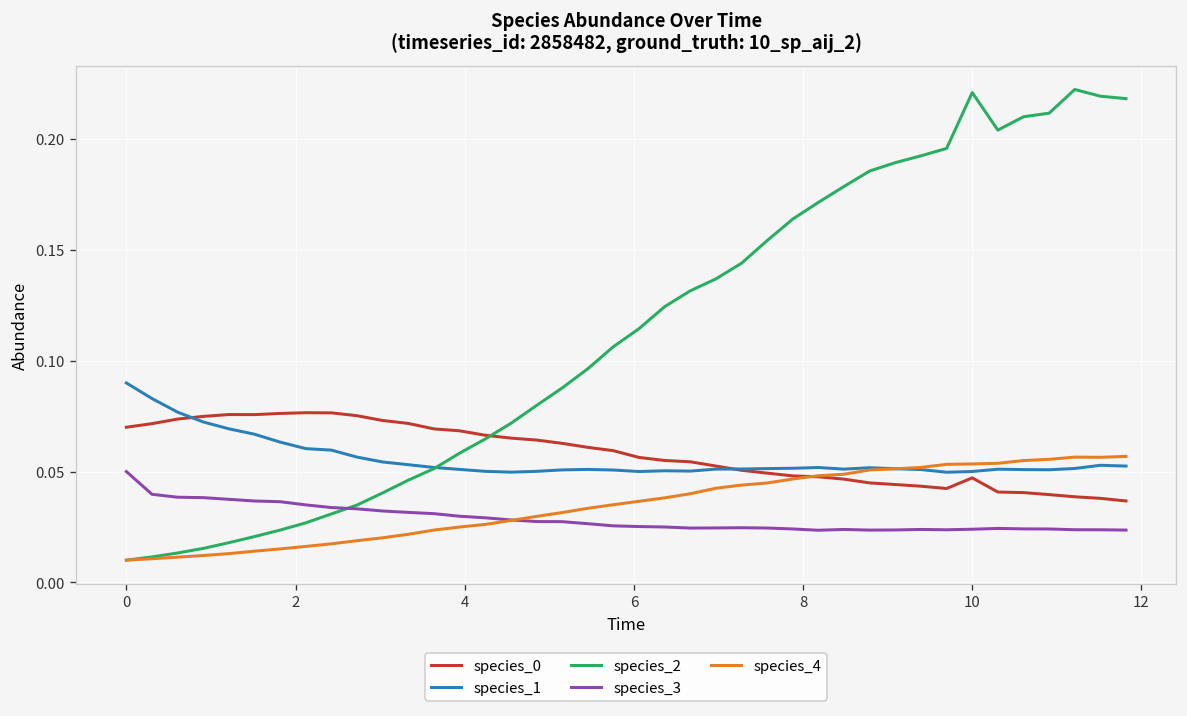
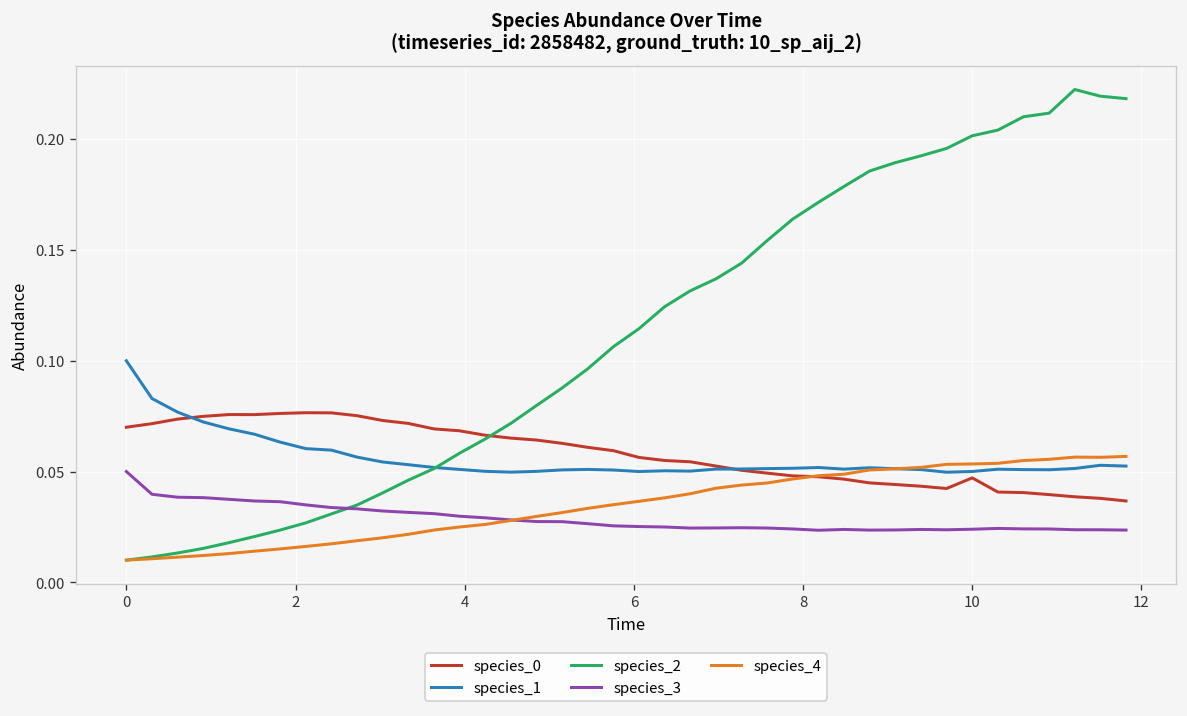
species_1, 0: 0.09 -> 0.10
species_2, 10: 0.221 -> 0.202
